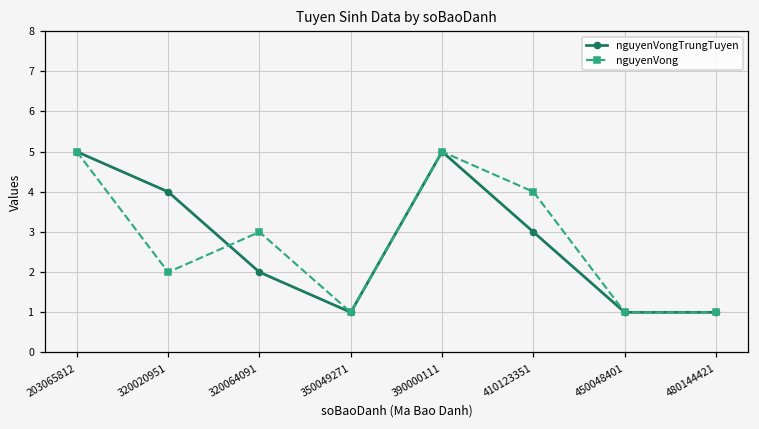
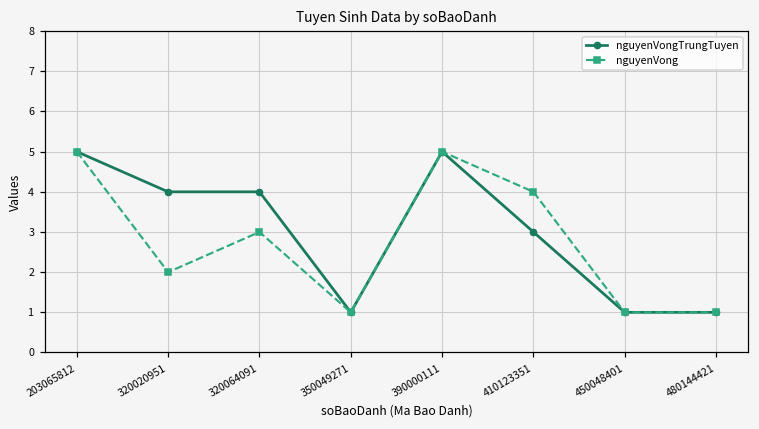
nguyenVongTrungTuyen, 320064091: 2 -> 4
